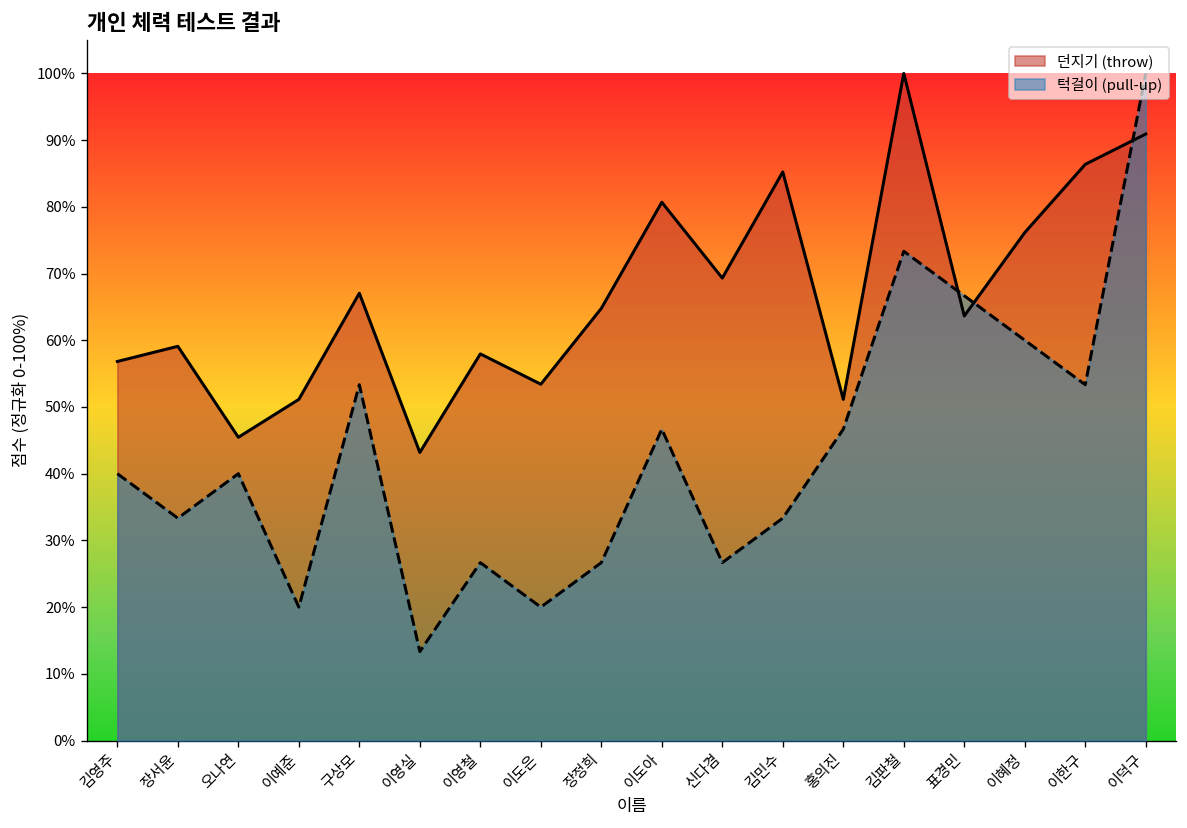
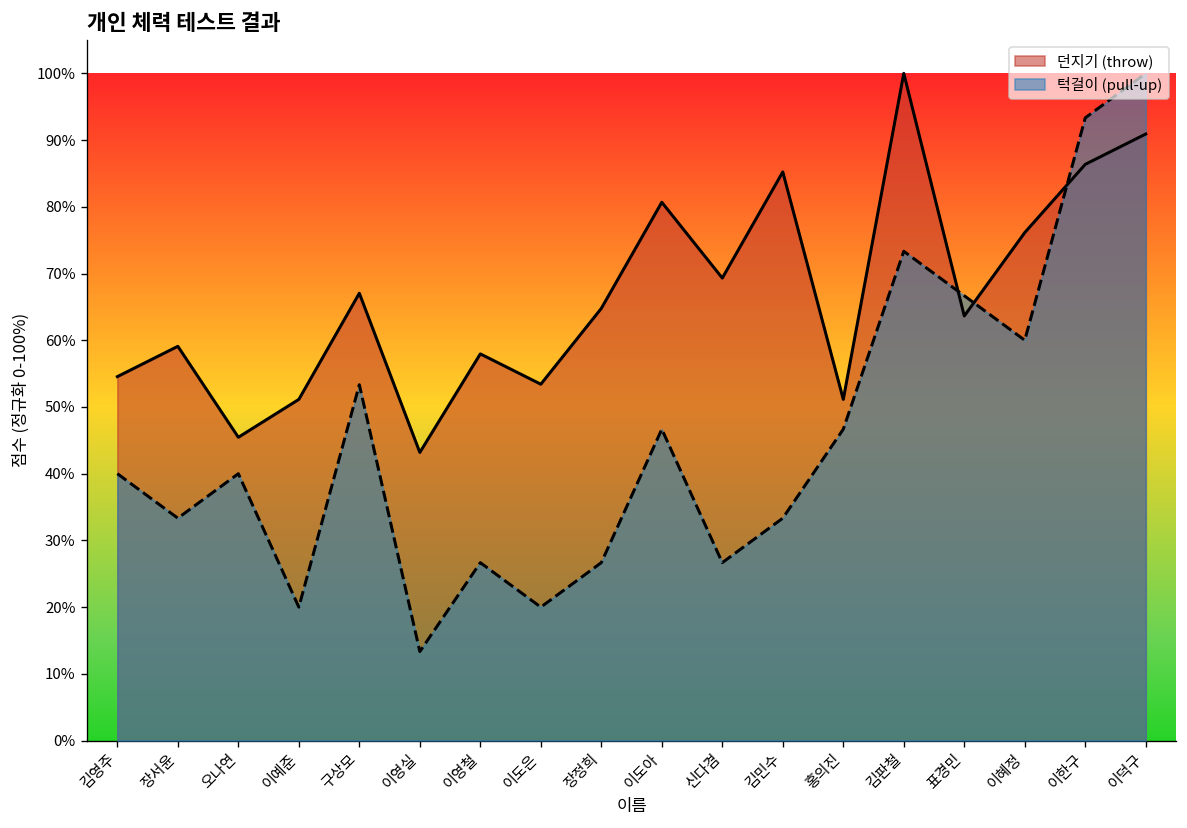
던지기 (throw), 김영주: 57% -> 55%
턱걸이 (pull-up), 이한구: 53% -> 93%
